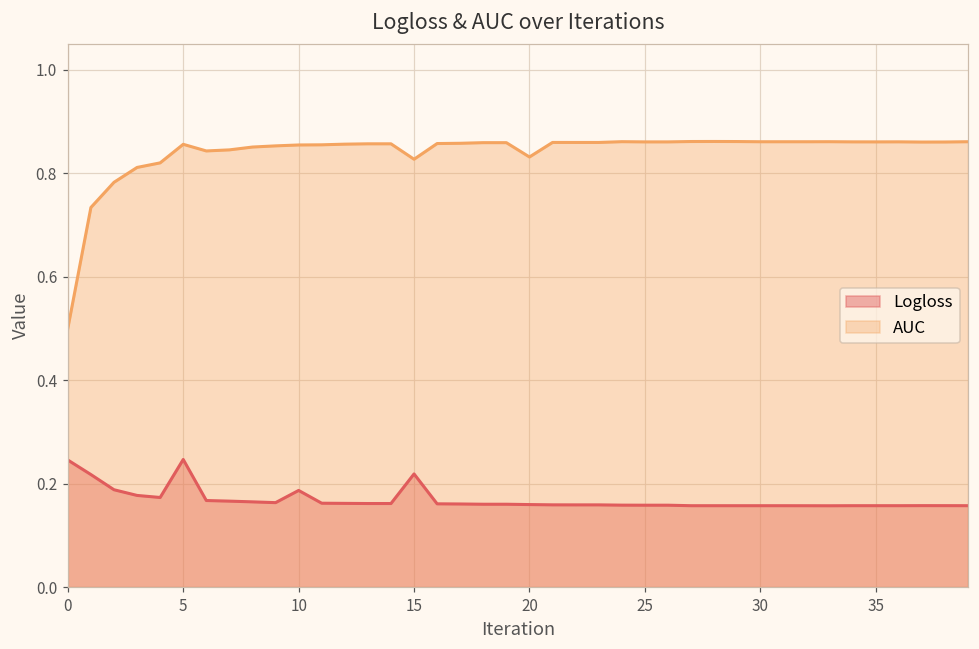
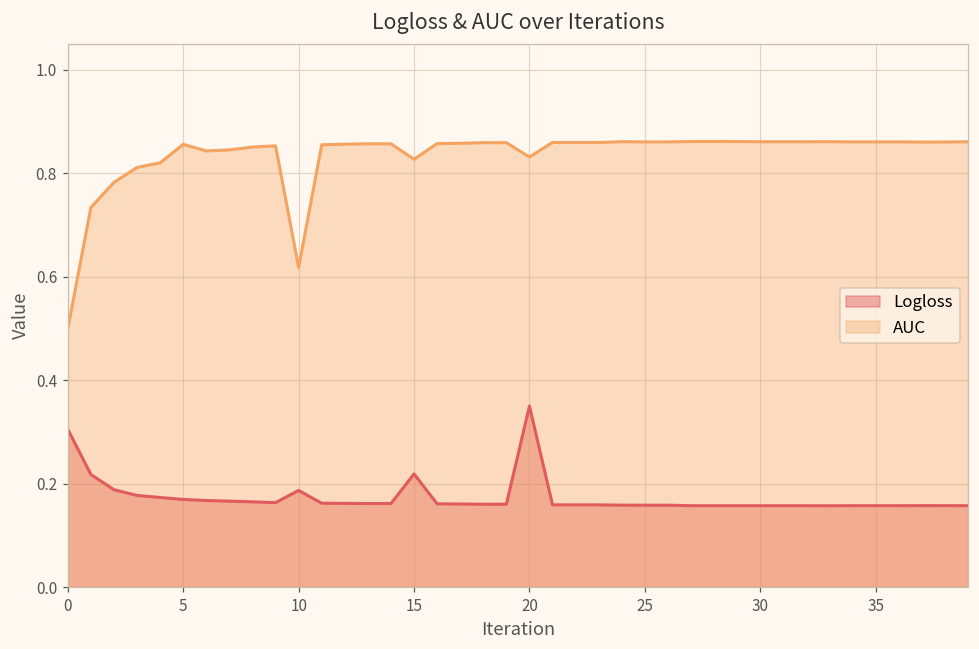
Logloss, 0: 0.25 -> 0.30
Logloss, 5: 0.25 -> 0.17
AUC, 10: 0.85 -> 0.62
Logloss, 20: 0.16 -> 0.35
